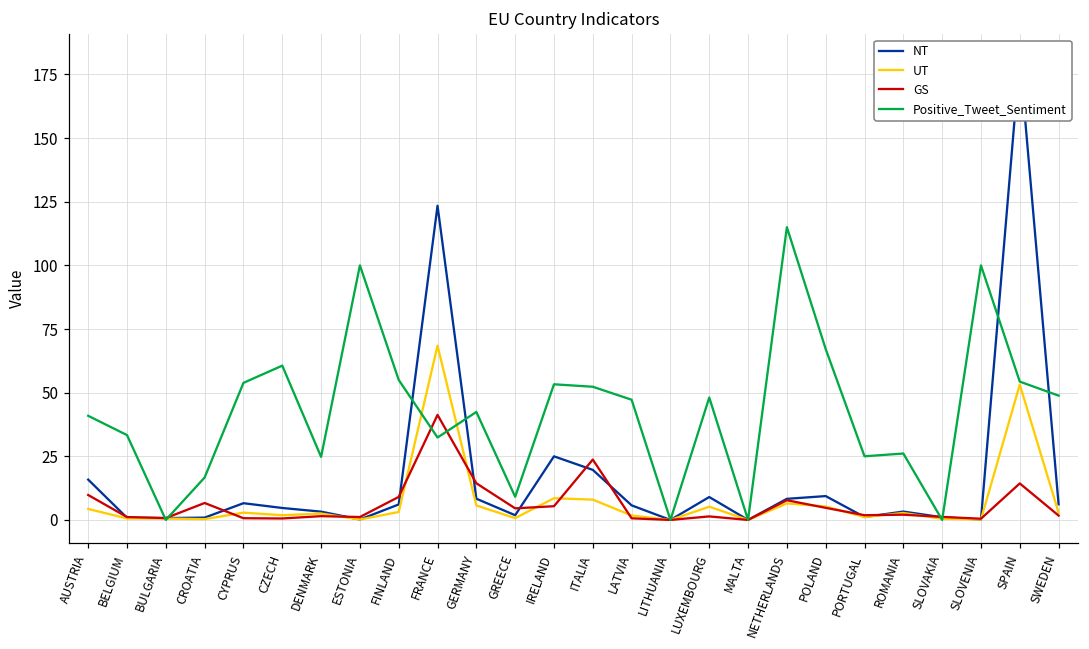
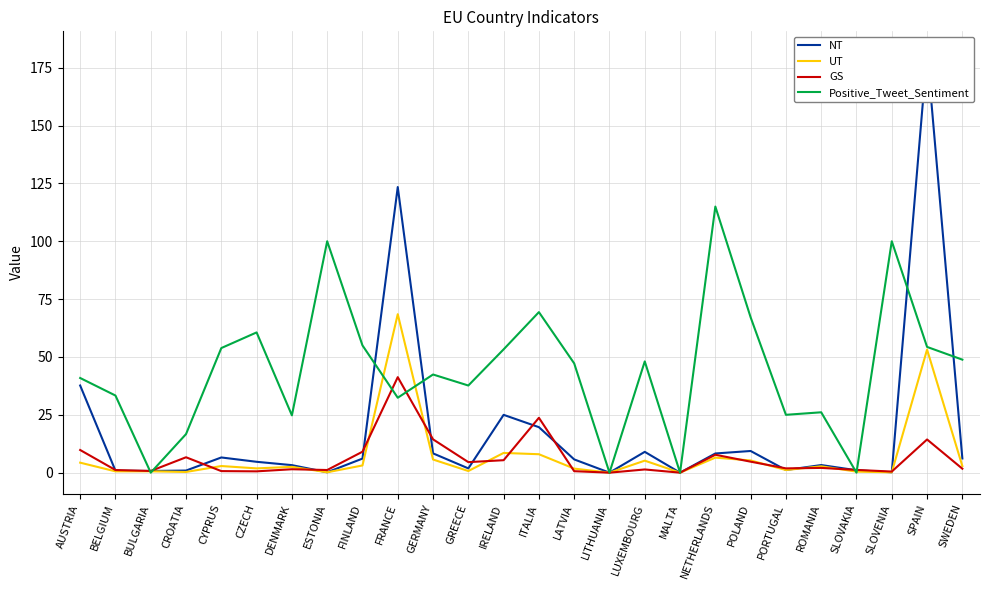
NT, AUSTRIA: 16 -> 38
Positive_Tweet_Sentiment, GREECE: 9 -> 38
Positive_Tweet_Sentiment, ITALIA: 52 -> 69
